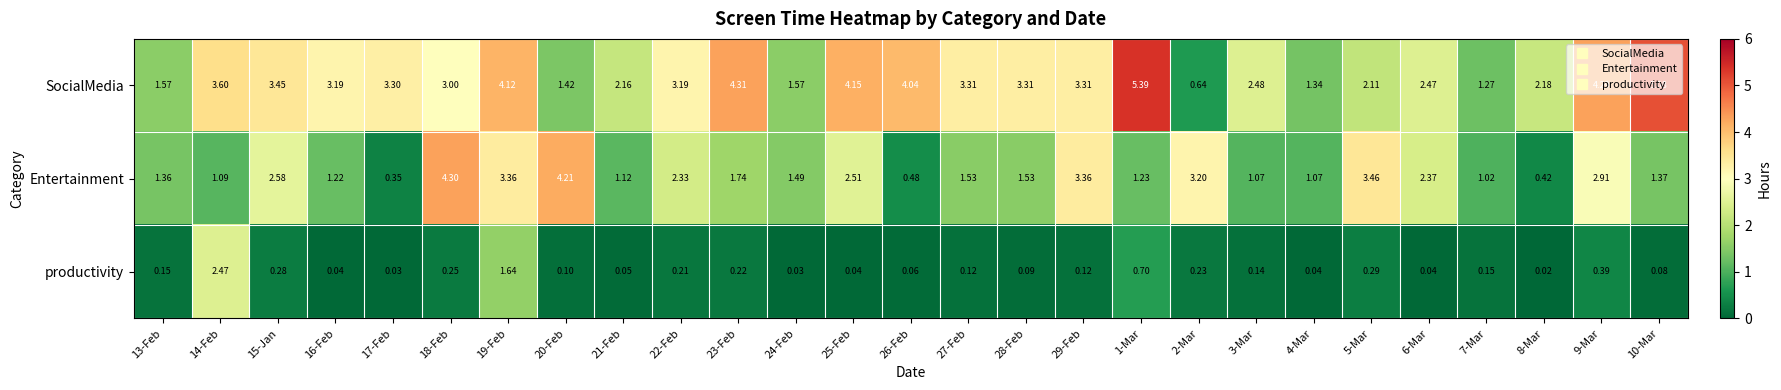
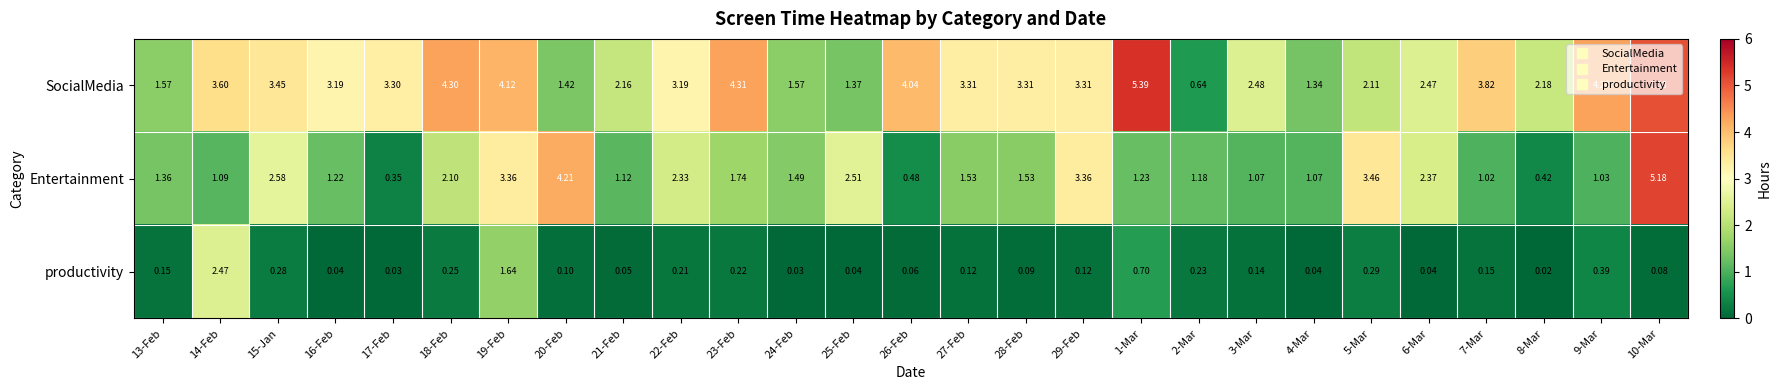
SocialMedia, 18-Feb: 3.00 -> 4.30
SocialMedia, 25-Feb: 4.15 -> 1.37
SocialMedia, 7-Mar: 1.27 -> 3.82
Entertainment, 18-Feb: 4.30 -> 2.10
Entertainment, 2-Mar: 3.20 -> 1.18
Entertainment, 9-Mar: 2.91 -> 1.03
Entertainment, 10-Mar: 1.37 -> 5.18
